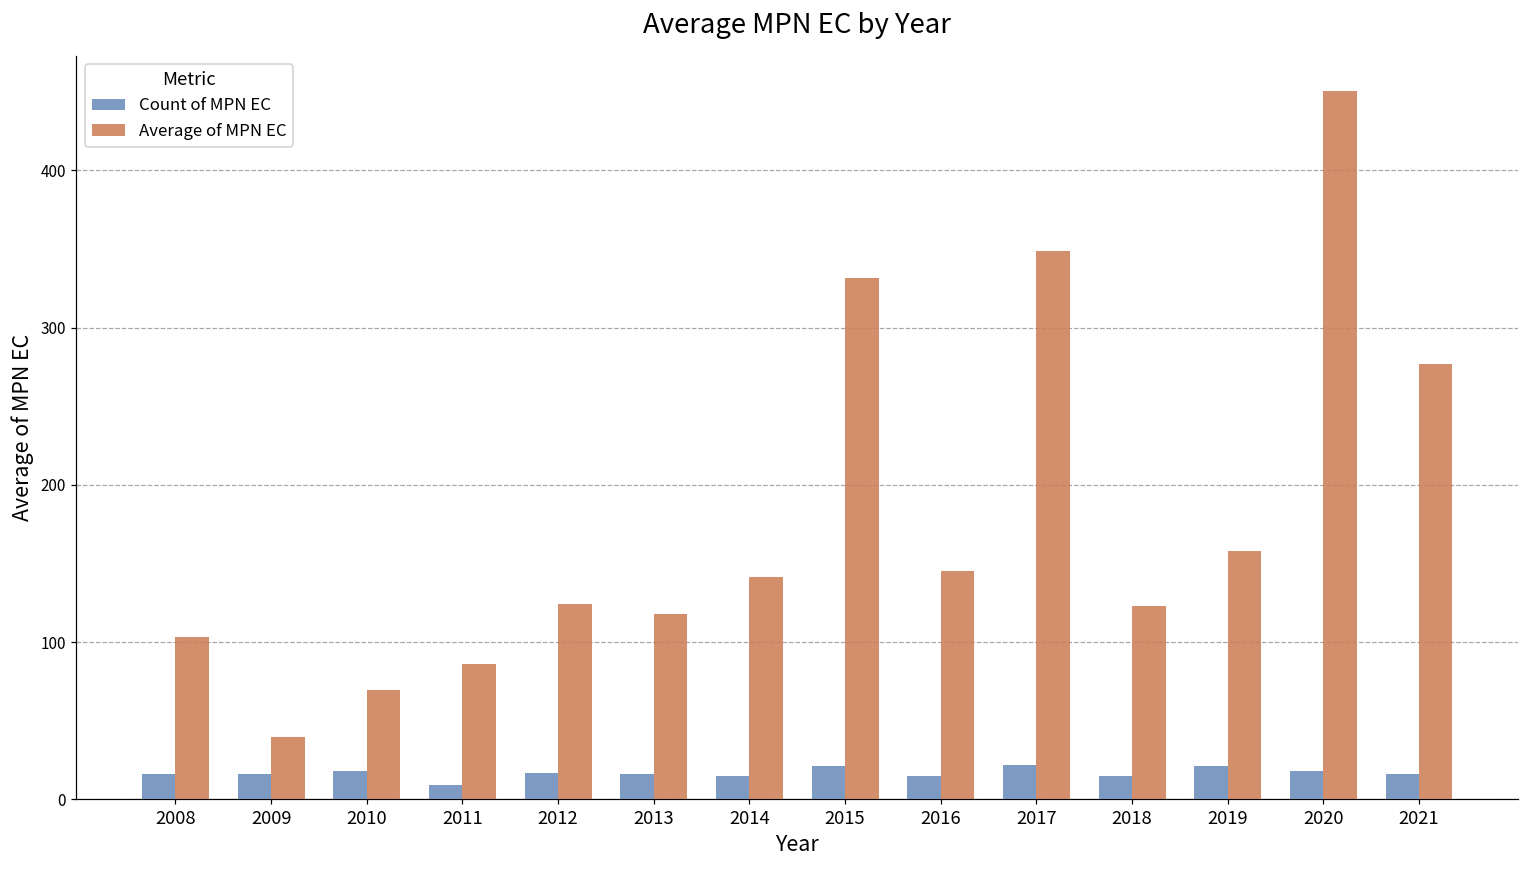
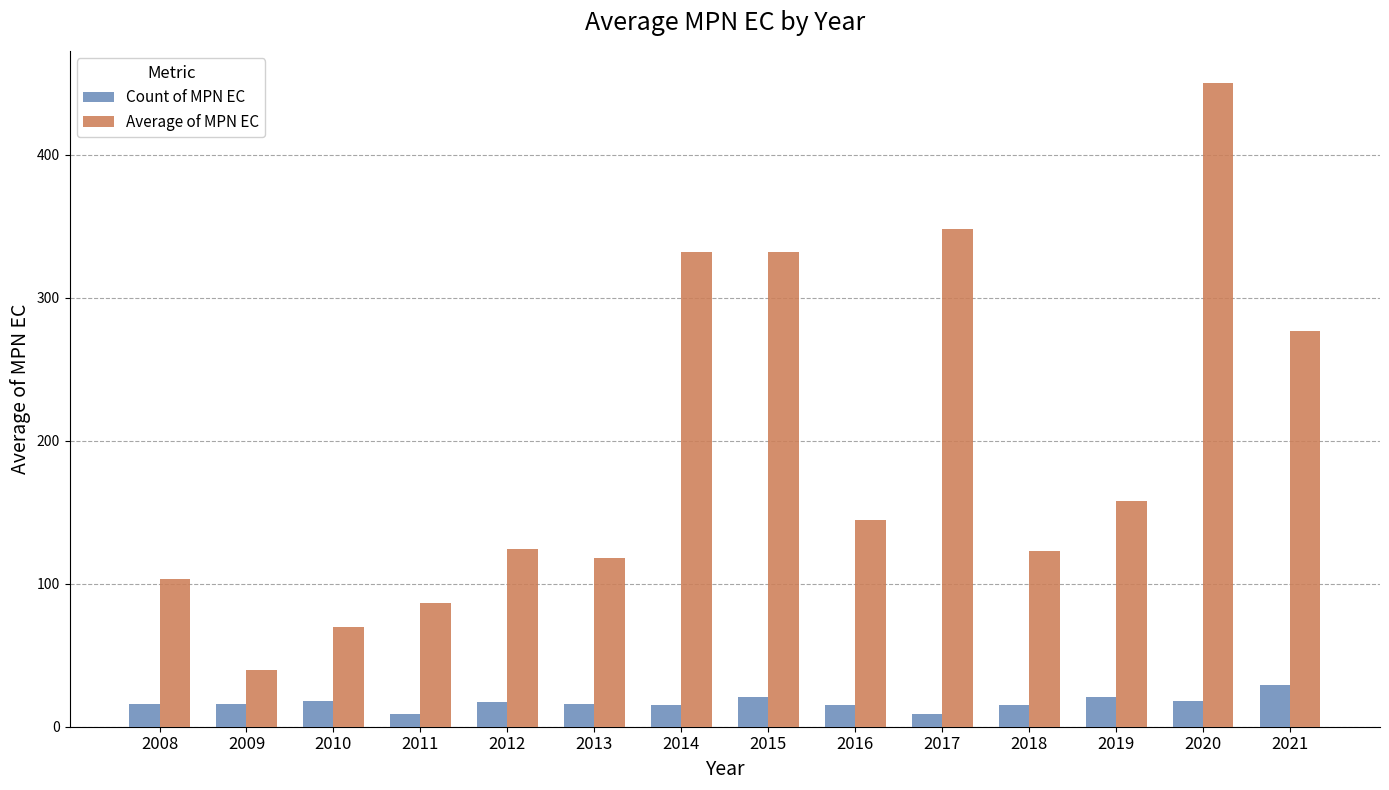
Average of MPN EC, 2014: 141 -> 332
Count of MPN EC, 2017: 22 -> 9
Count of MPN EC, 2021: 16 -> 29
